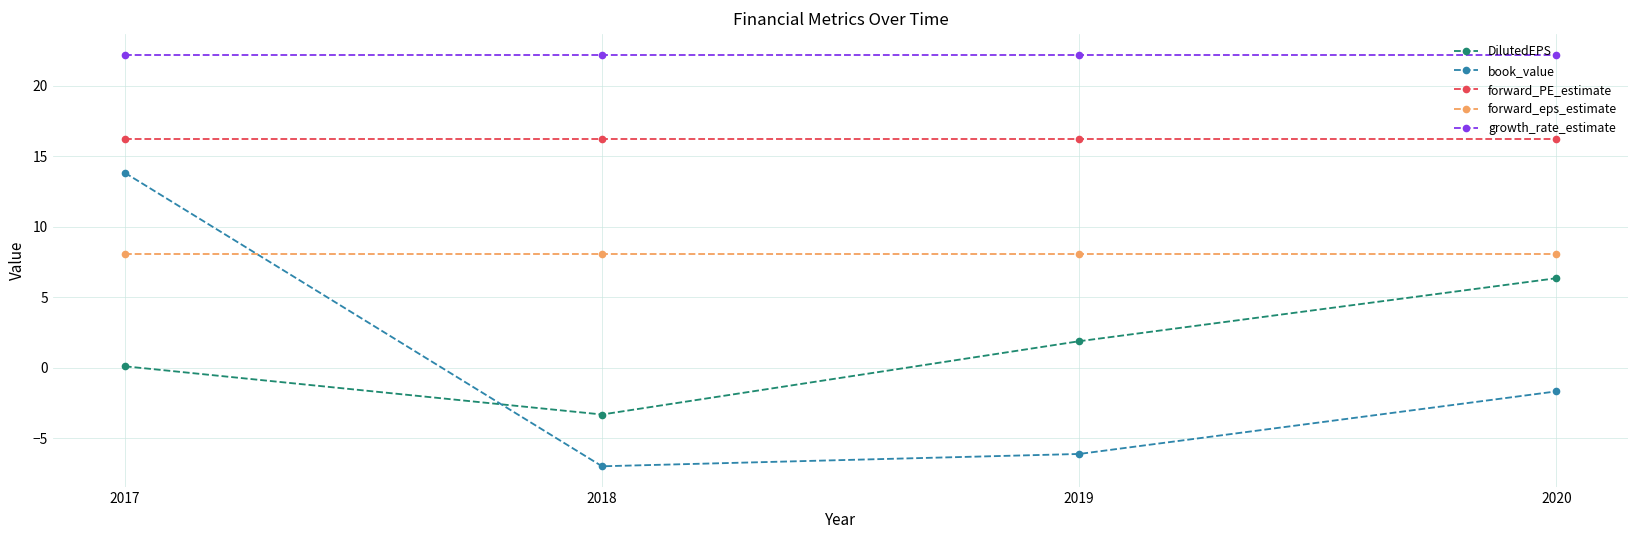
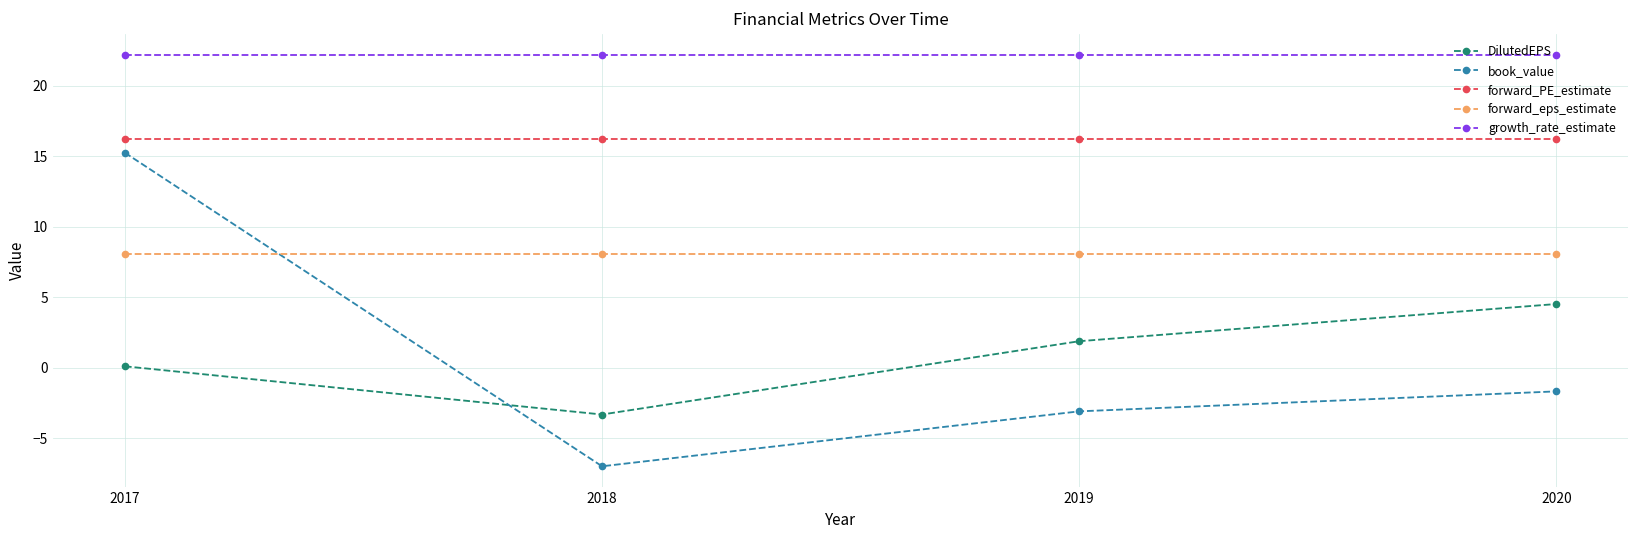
book_value, 2017: 13.8 -> 15.3
book_value, 2019: -6.1 -> -3.1
DilutedEPS, 2020: 6.4 -> 4.5
